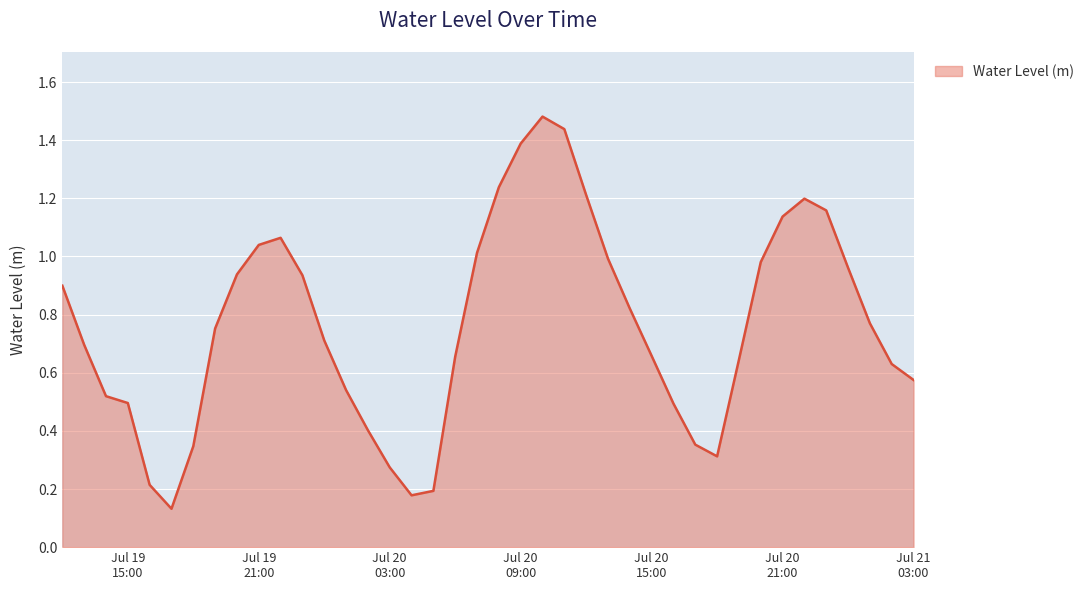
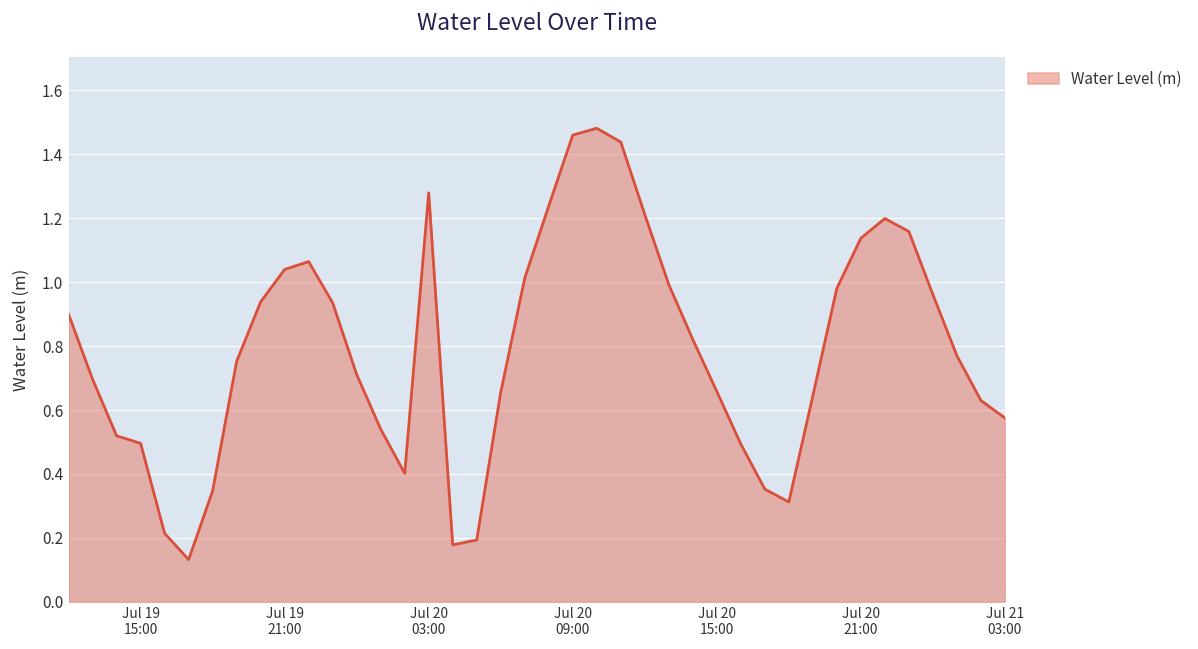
Jul 20 03:00: 0.27 -> 1.28
Jul 20 09:00: 1.39 -> 1.46
